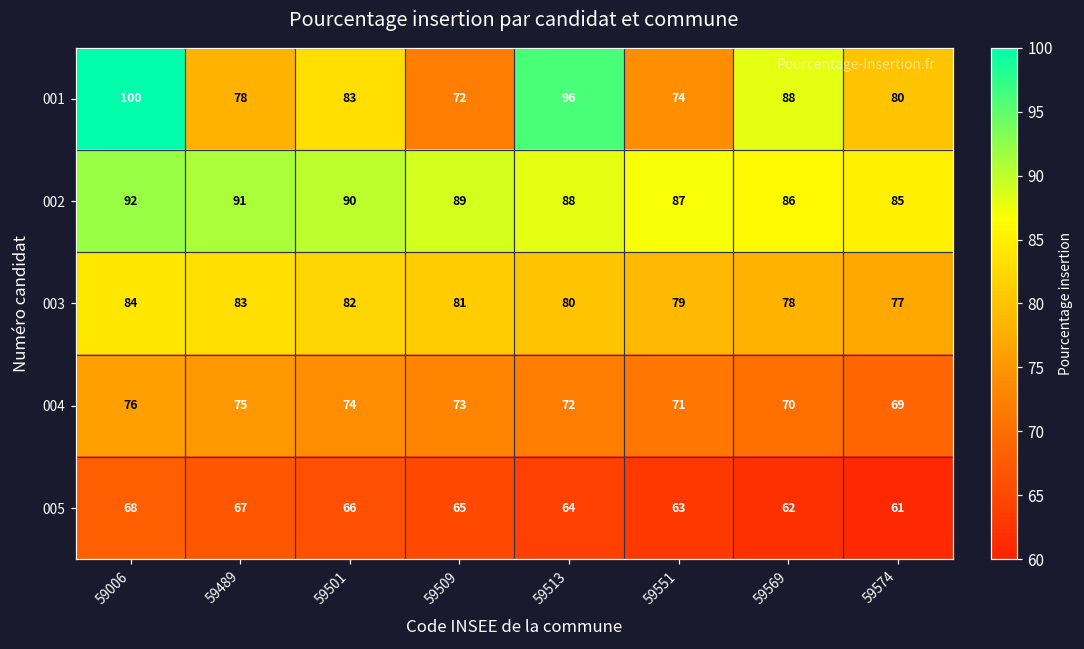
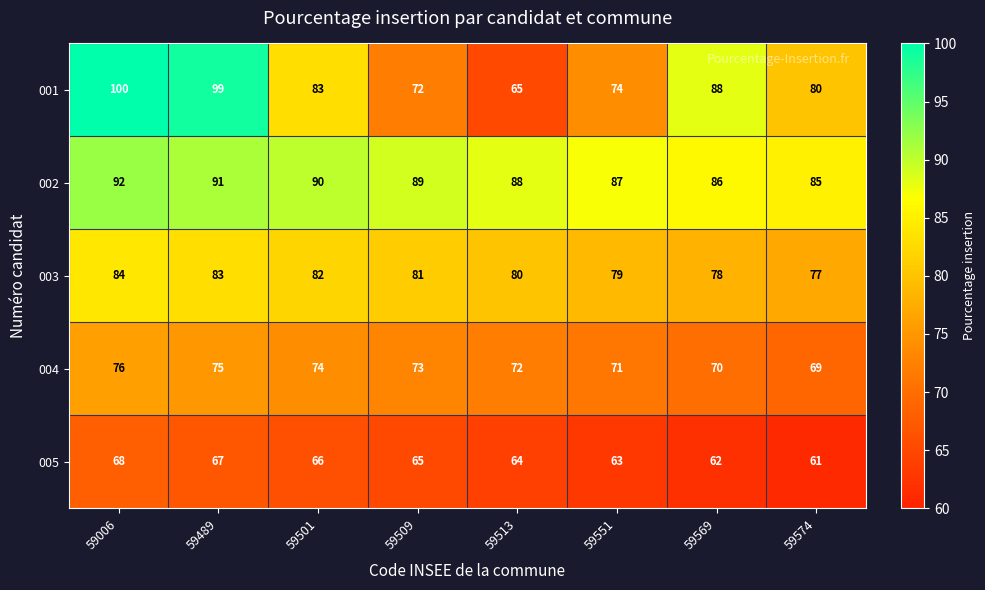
001, 59489: 78 -> 99
001, 59513: 96 -> 65
